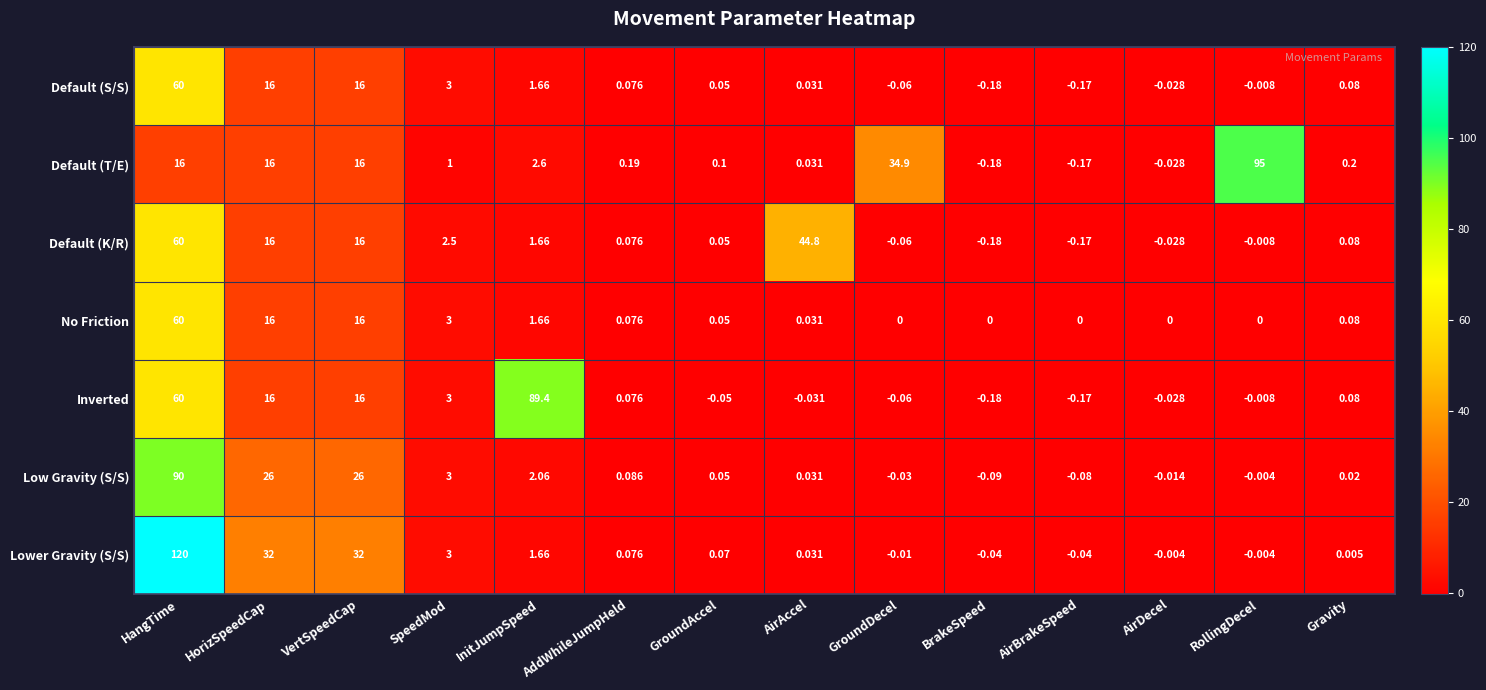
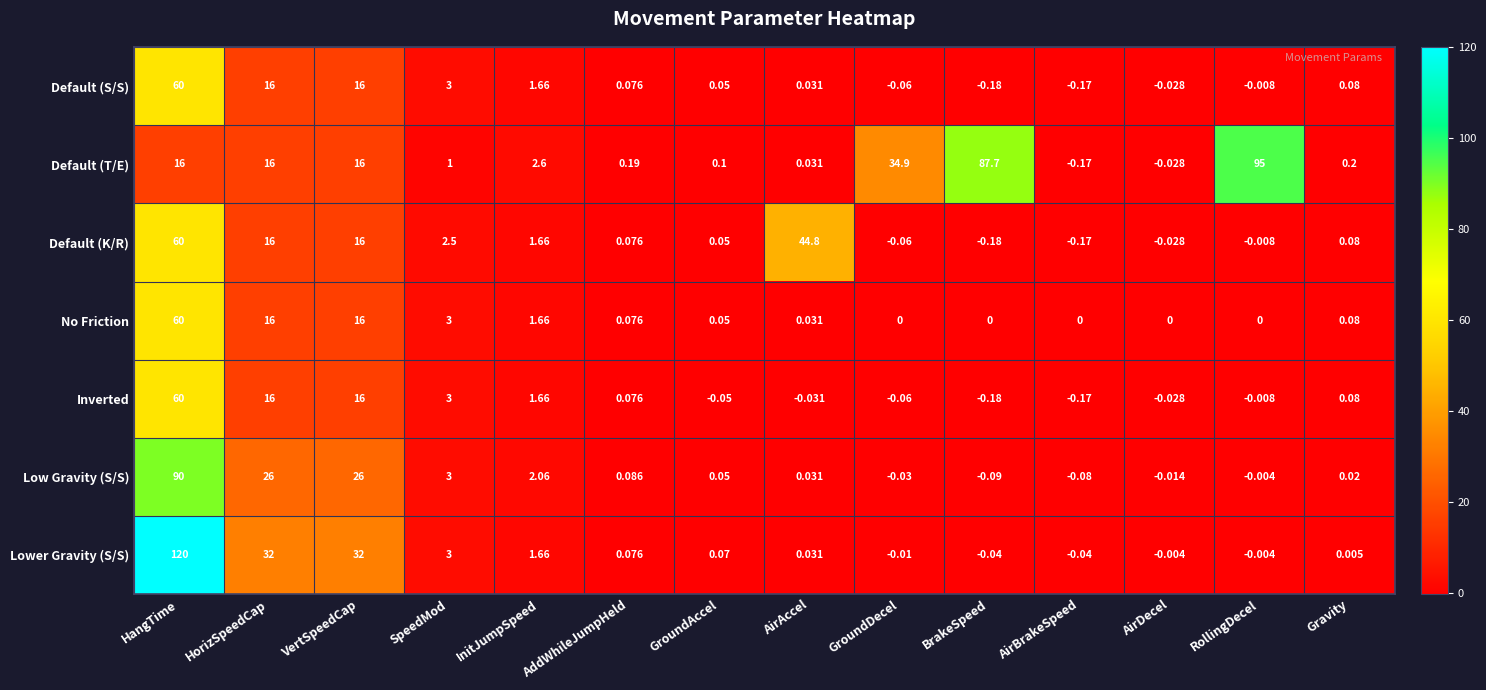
Default (T/E), BrakeSpeed: -0.18 -> 87.7
Inverted, InitJumpSpeed: 89.4 -> 1.66
